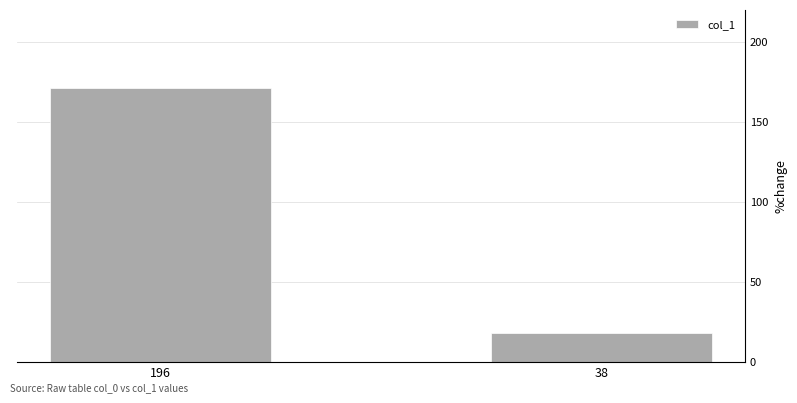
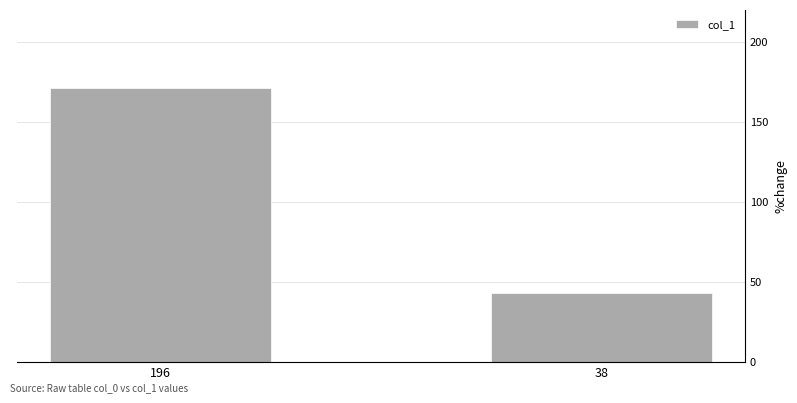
38: 18 -> 43
